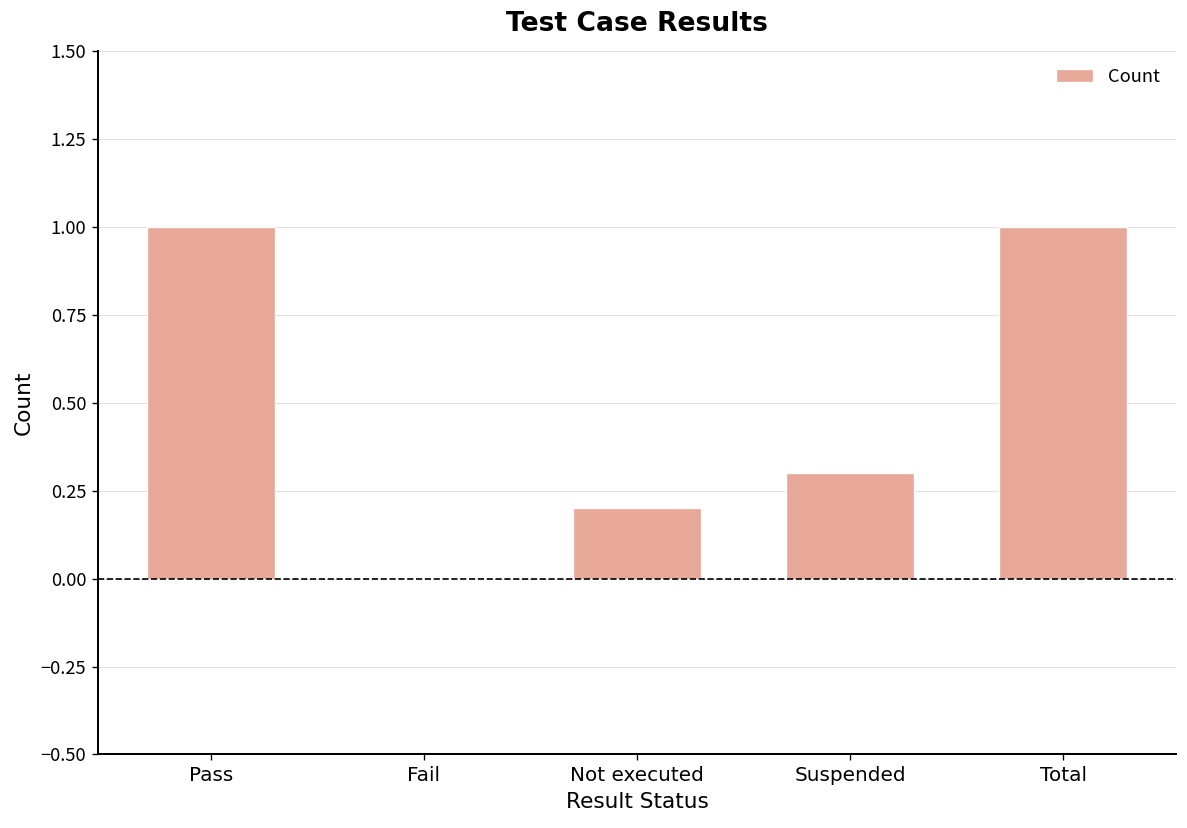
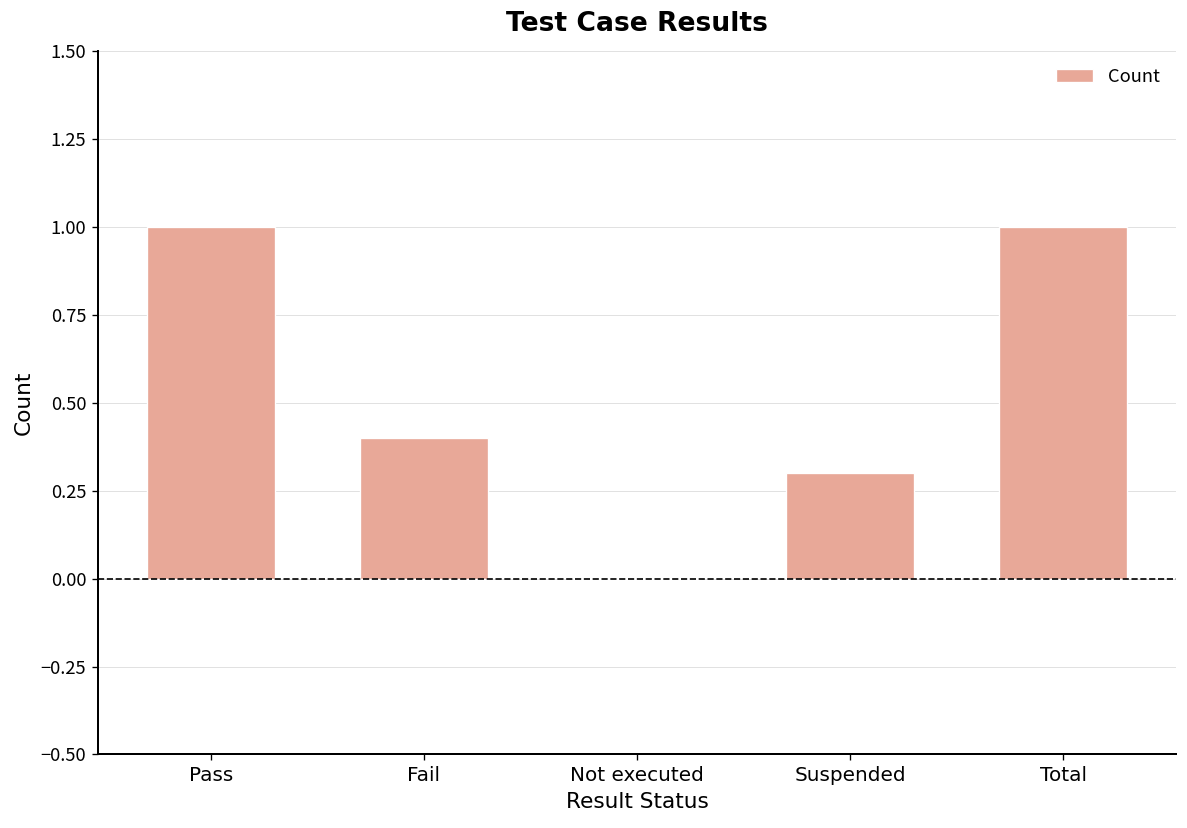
Fail: 0.0 -> 0.4
Not executed: 0.2 -> 0.0
